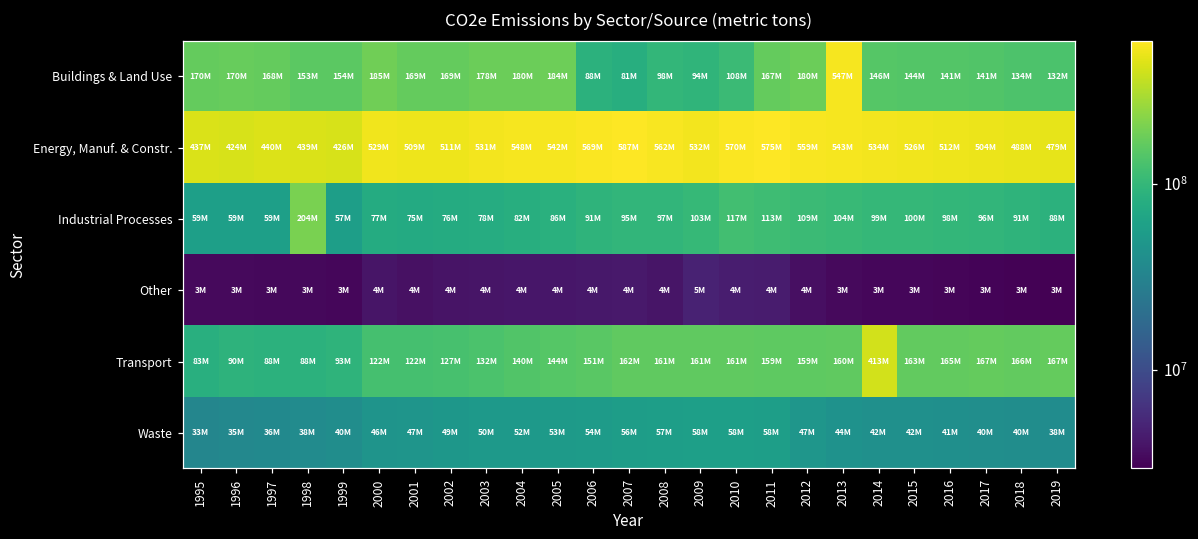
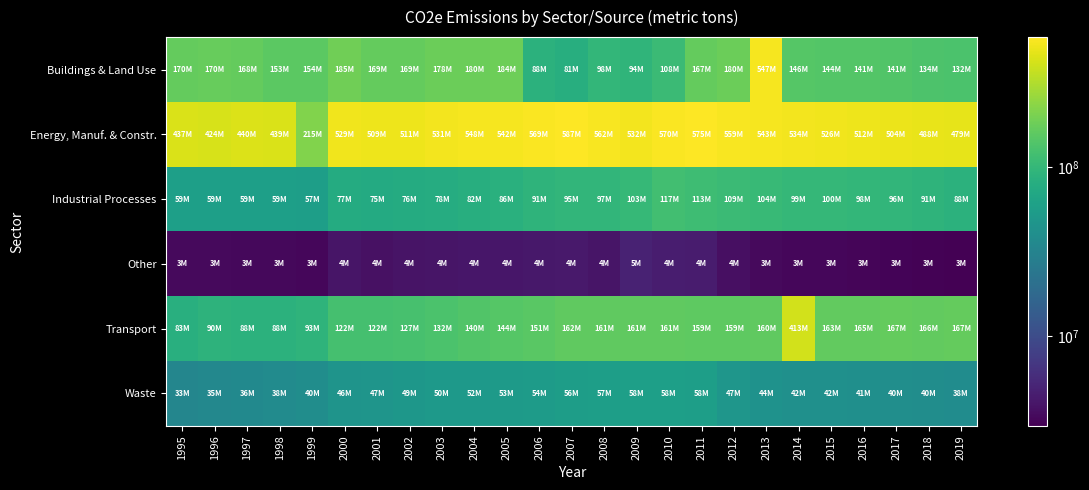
Energy, Manuf. & Constr., 1999: 426M -> 215M
Industrial Processes, 1998: 204M -> 59M
